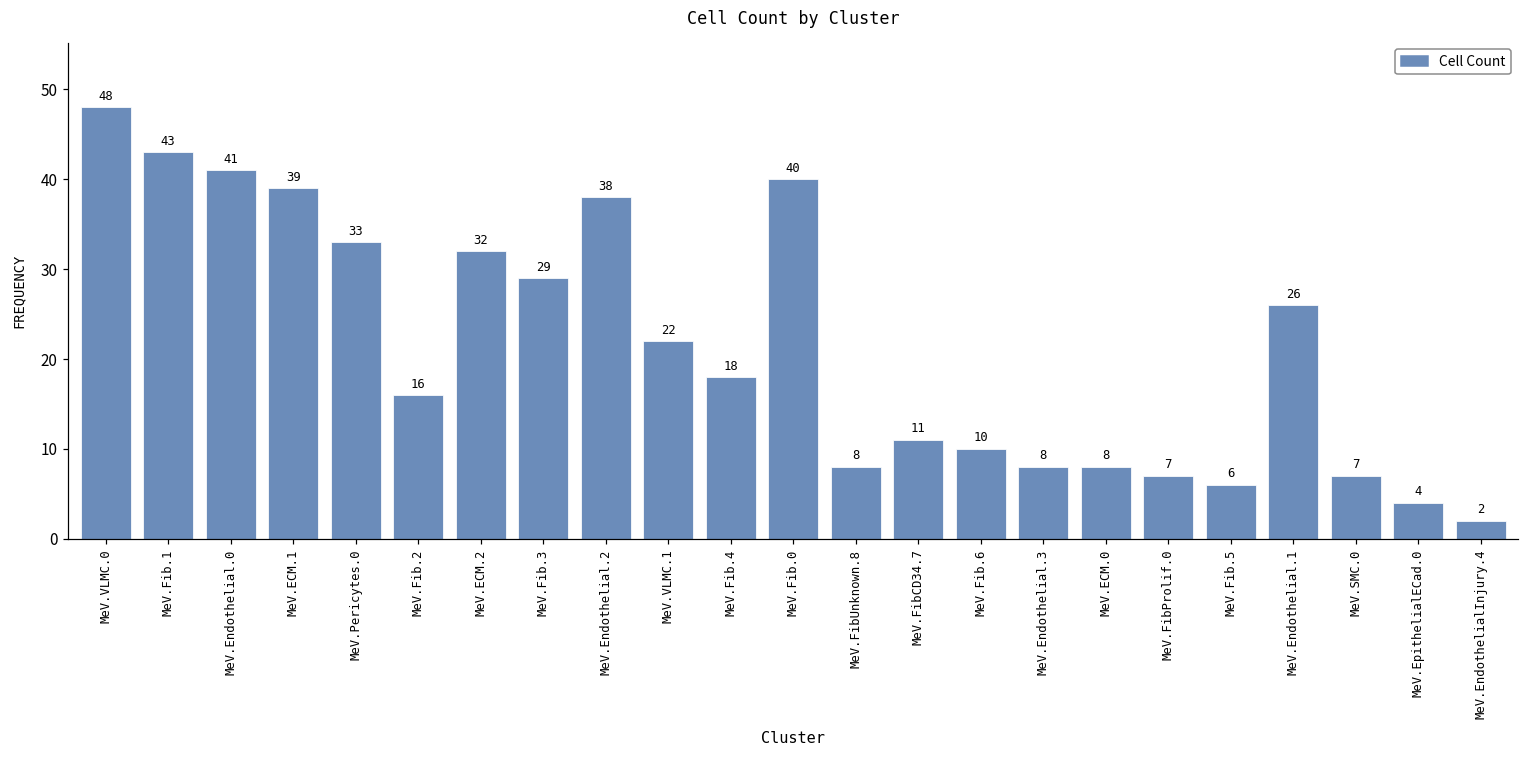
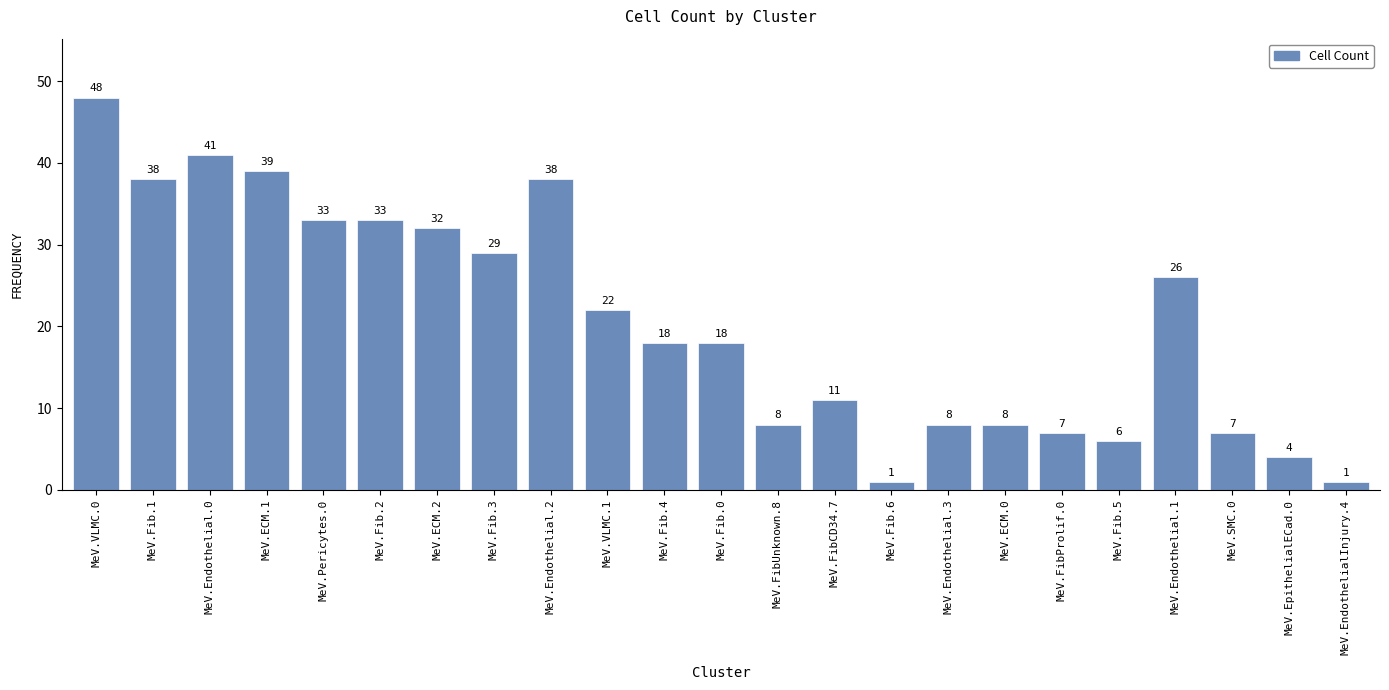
MeV.Fib.1: 43 -> 38
MeV.Fib.2: 16 -> 33
MeV.Fib.0: 40 -> 18
MeV.Fib.6: 10 -> 1
MeV.EndothelialInjury.4: 2 -> 1
